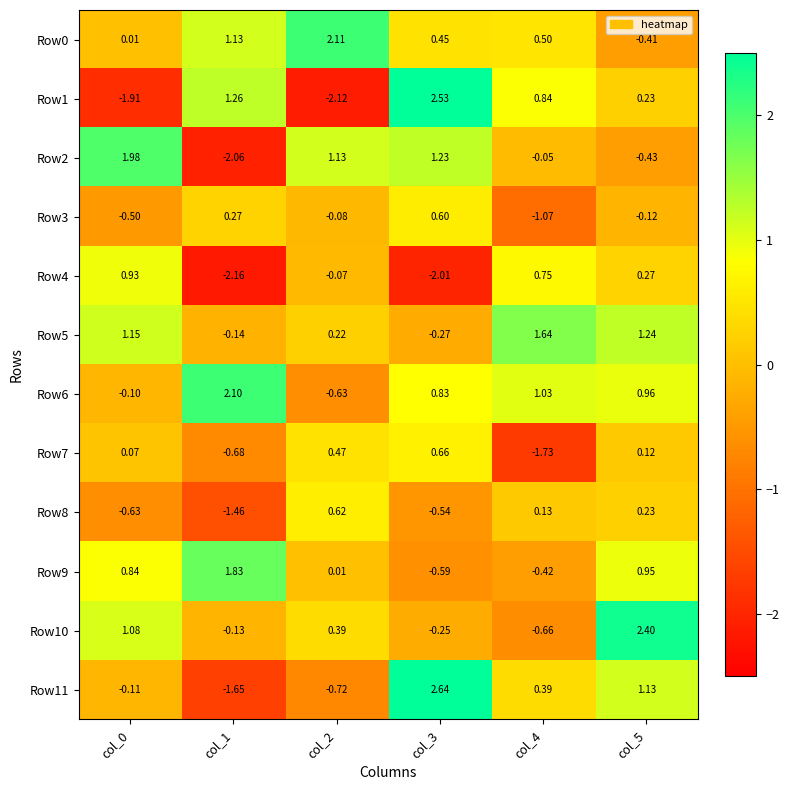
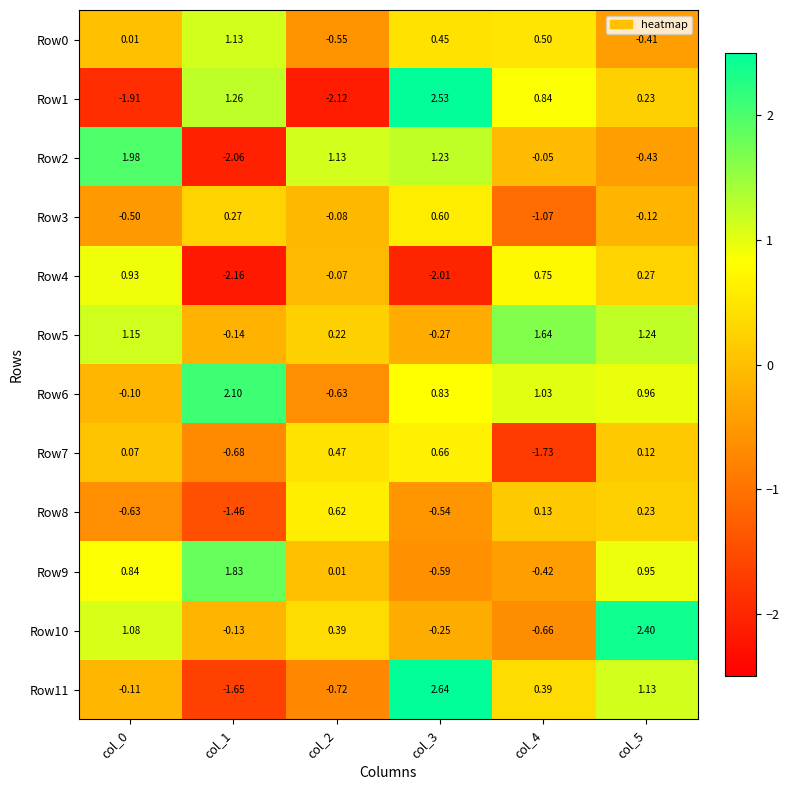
Row0, col_2: 2.11 -> -0.55
